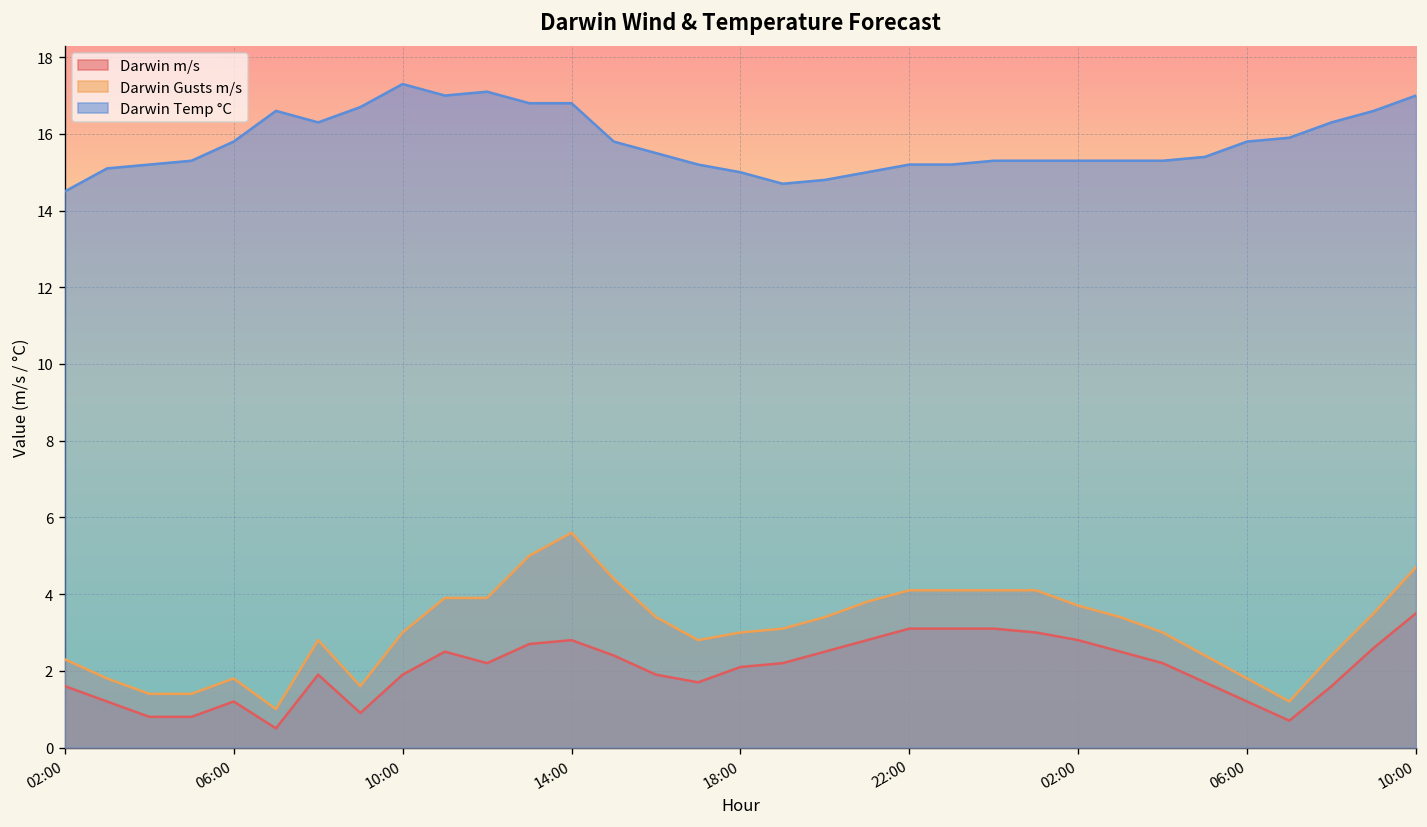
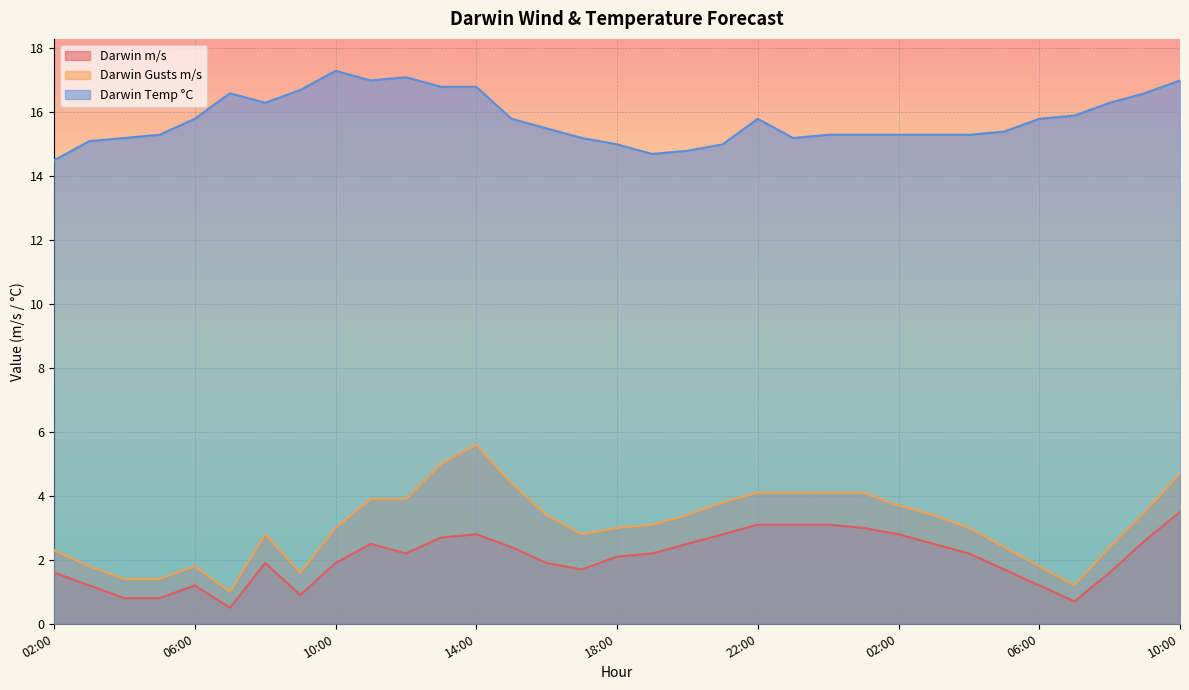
Darwin Temp °C, 22:00: 15.2 -> 15.8
